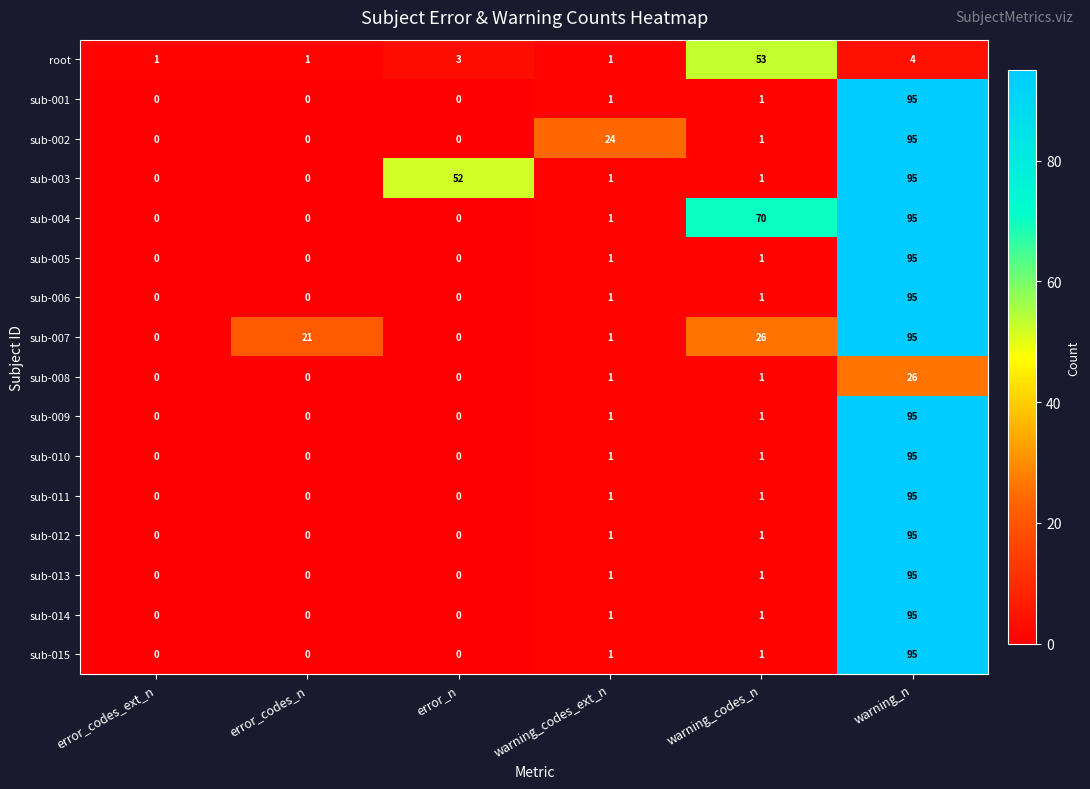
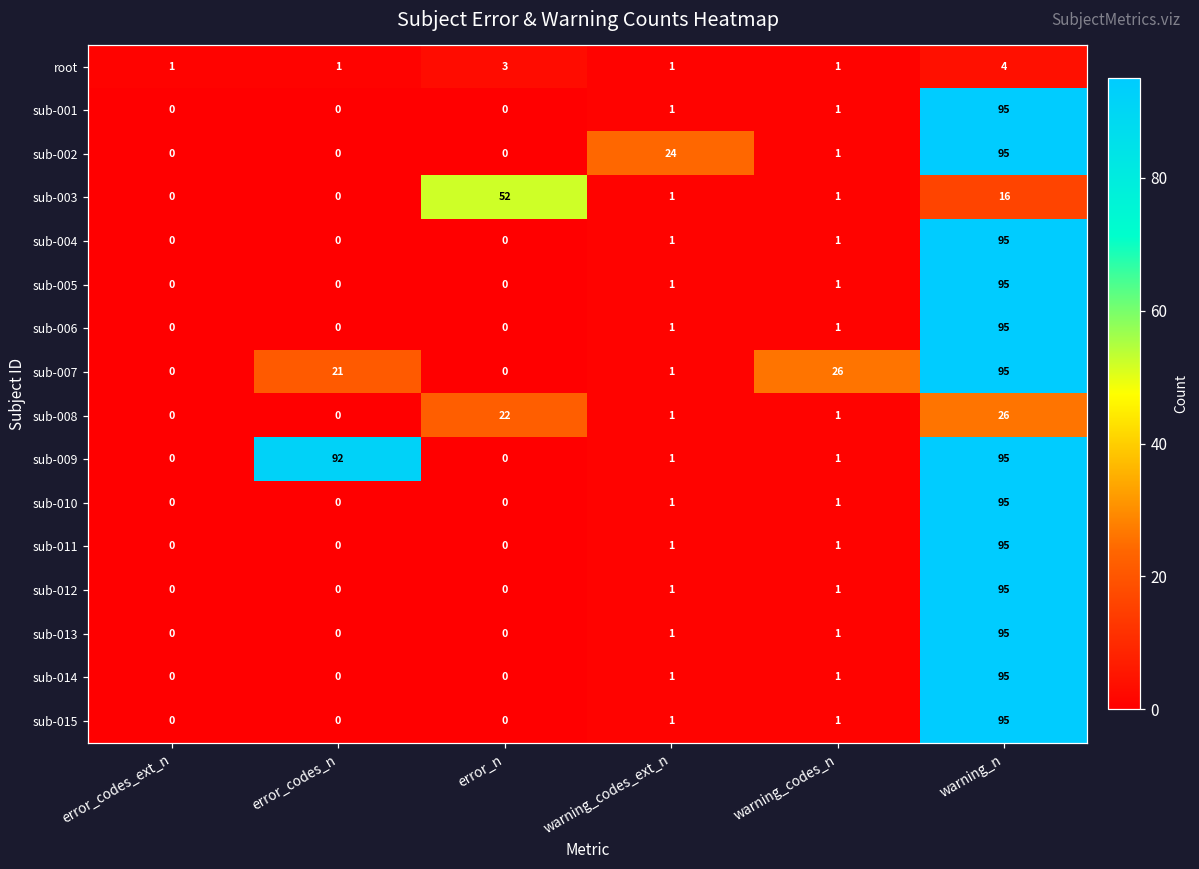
root, warning_codes_n: 53 -> 1
sub-003, warning_n: 95 -> 16
sub-004, warning_codes_n: 70 -> 1
sub-008, error_n: 0 -> 22
sub-009, error_codes_n: 0 -> 92
